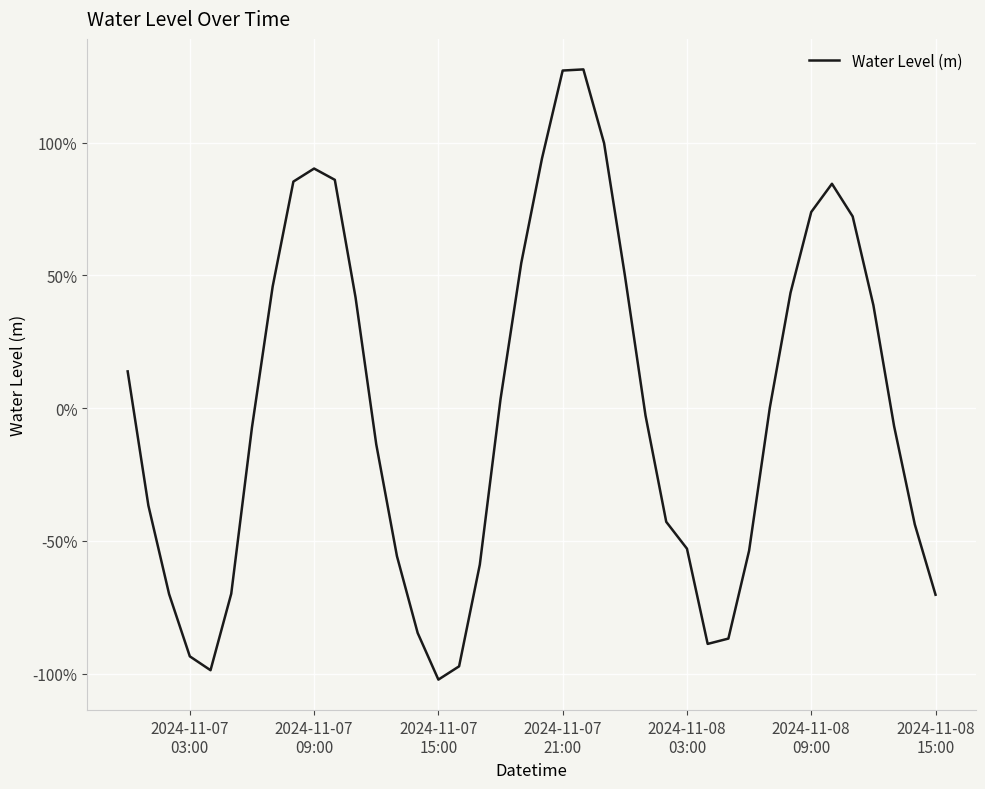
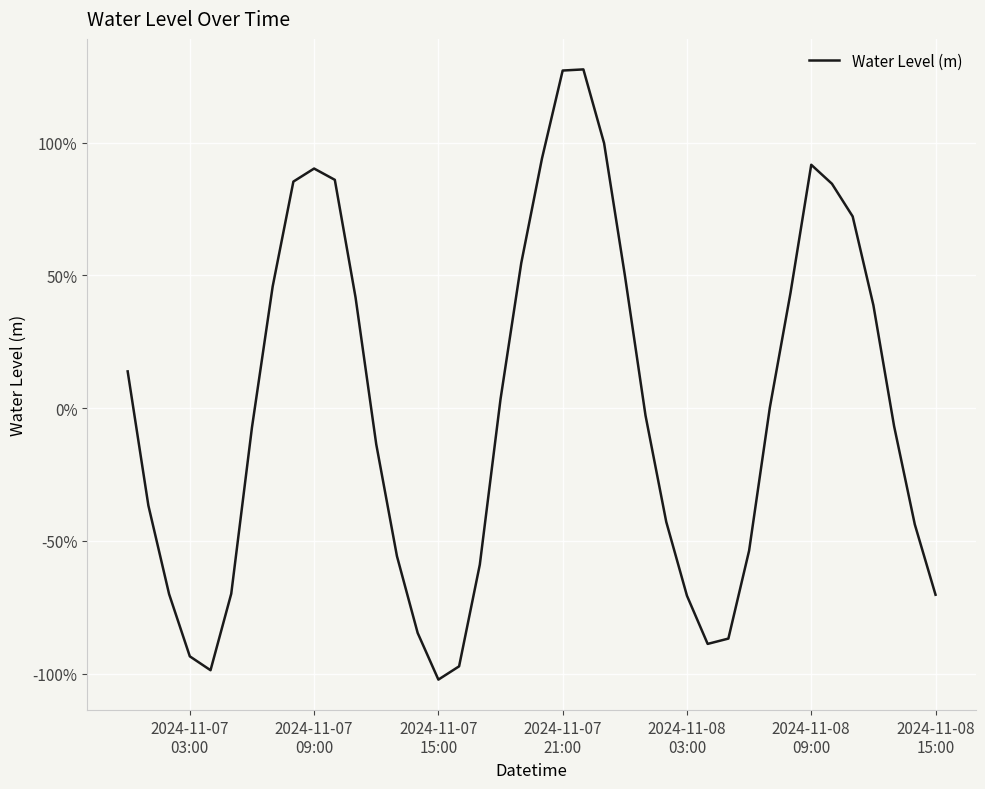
2024-11-08 03:00: -53% -> -71%
2024-11-08 09:00: 74% -> 92%
